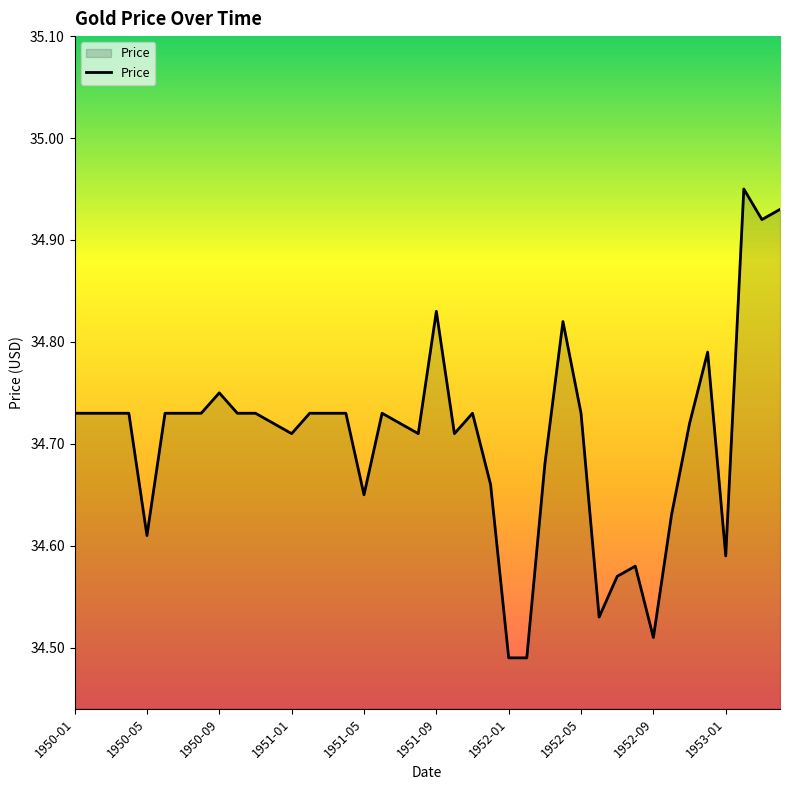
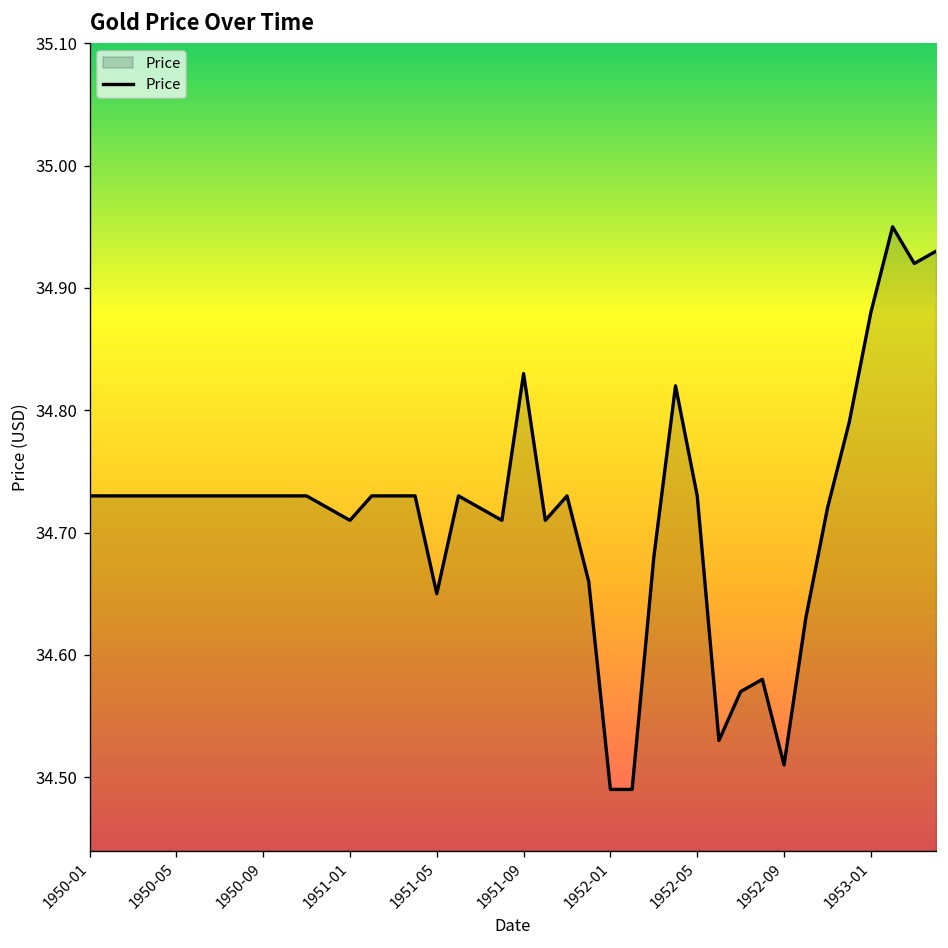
1950-05: 34.61 -> 34.73
1950-09: 34.75 -> 34.73
1953-01: 34.59 -> 34.88
